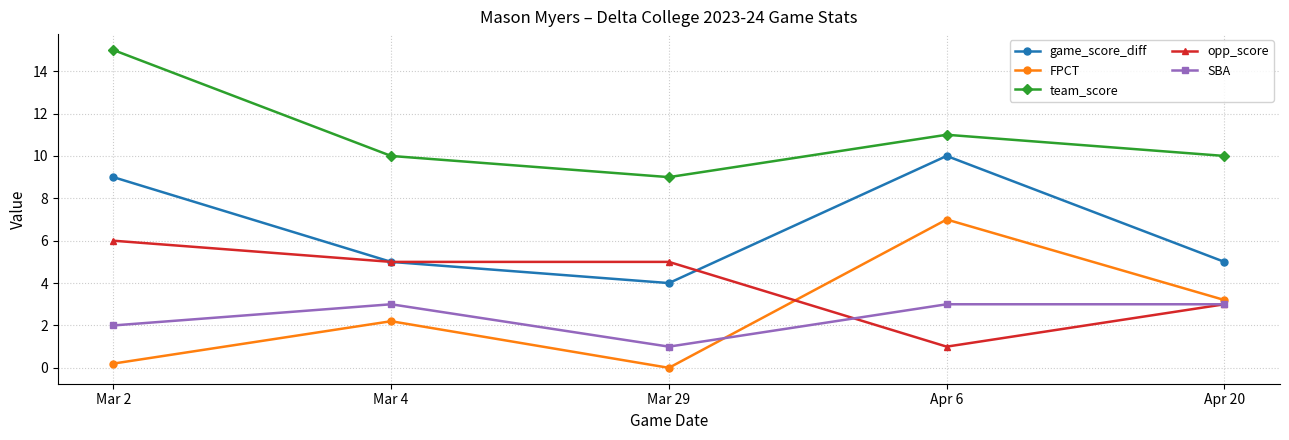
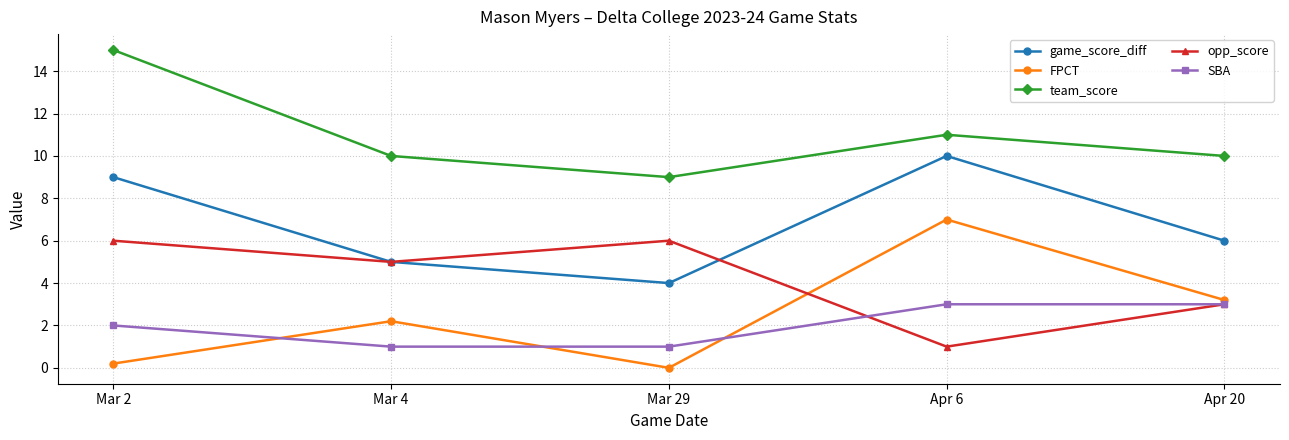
SBA, Mar 4: 3 -> 1
opp_score, Mar 29: 5 -> 6
game_score_diff, Apr 20: 5 -> 6
